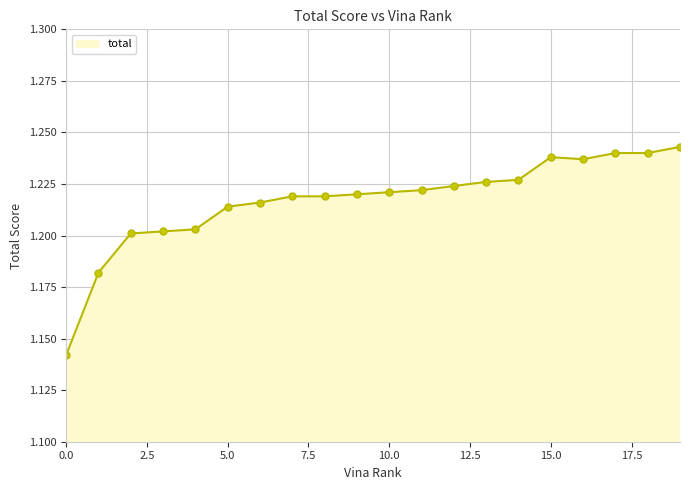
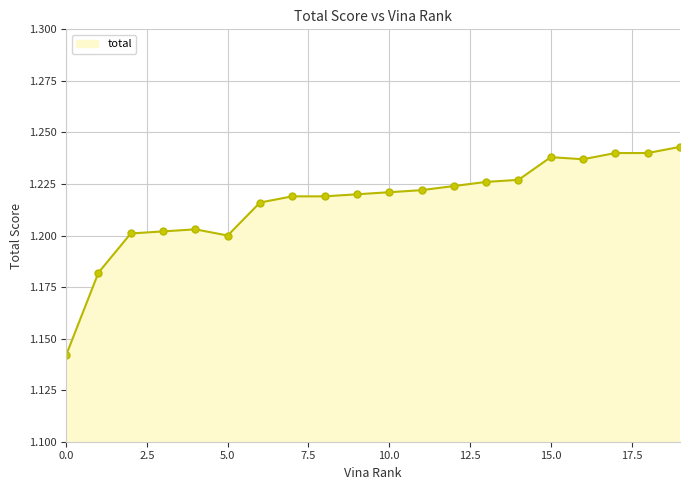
5.0: 1.214 -> 1.200
